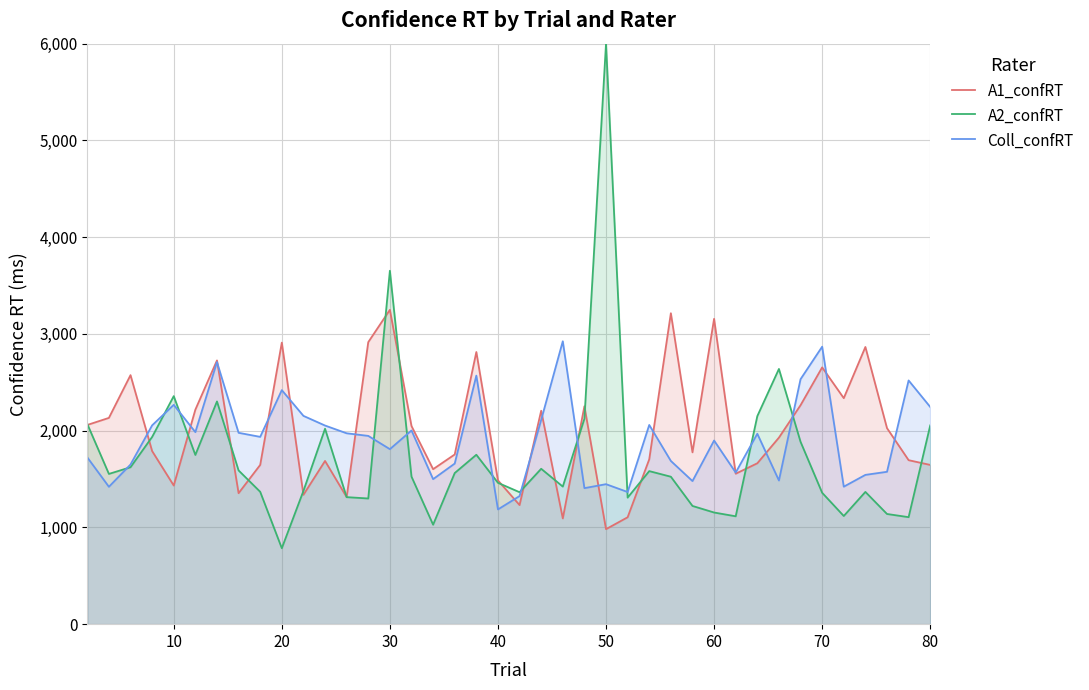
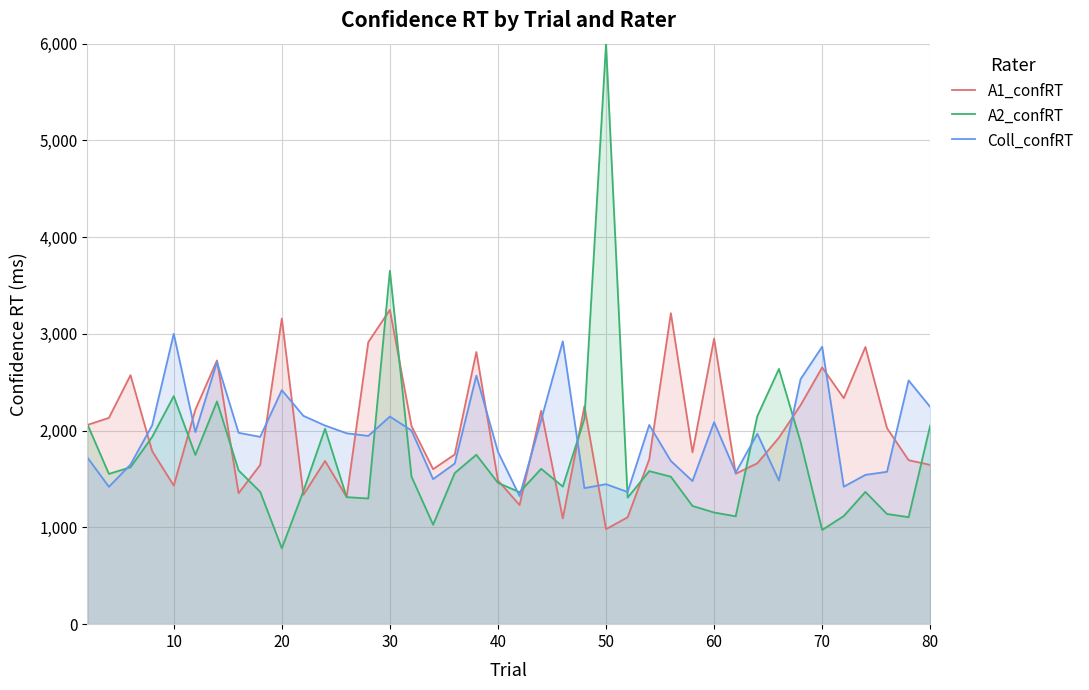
Coll_confRT, 10: 2,300 -> 3,000
A1_confRT, 20: 2,900 -> 3,200
Coll_confRT, 30: 1,800 -> 2,100
Coll_confRT, 40: 1,200 -> 1,800
A1_confRT, 60: 3,200 -> 3,000
Coll_confRT, 60: 1,900 -> 2,100
A2_confRT, 70: 1,400 -> 1,000
